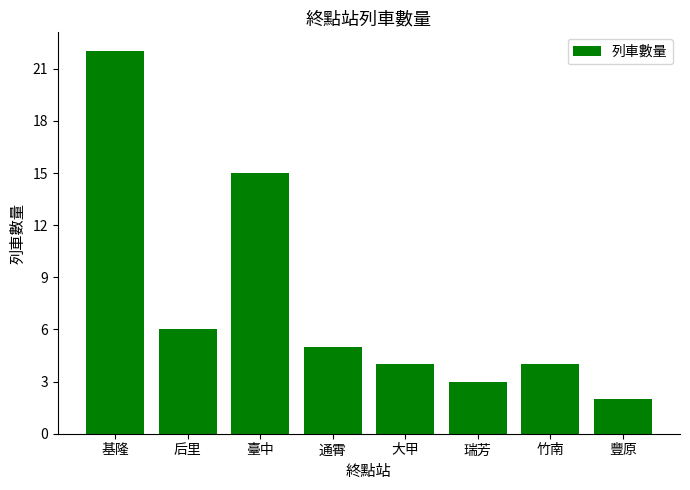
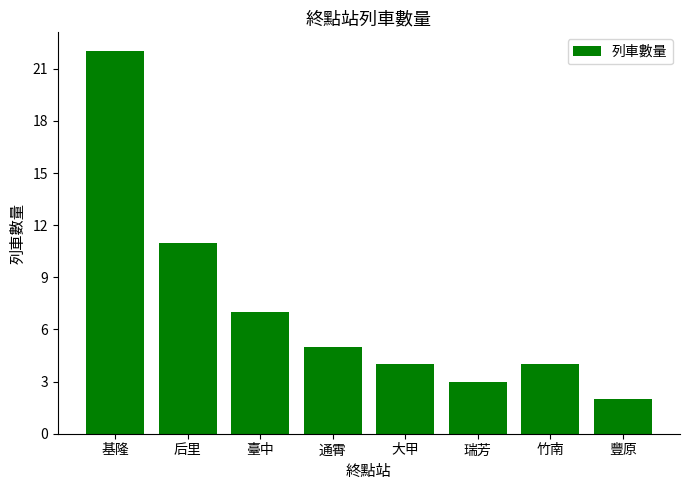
后里: 6 -> 11
臺中: 15 -> 7
